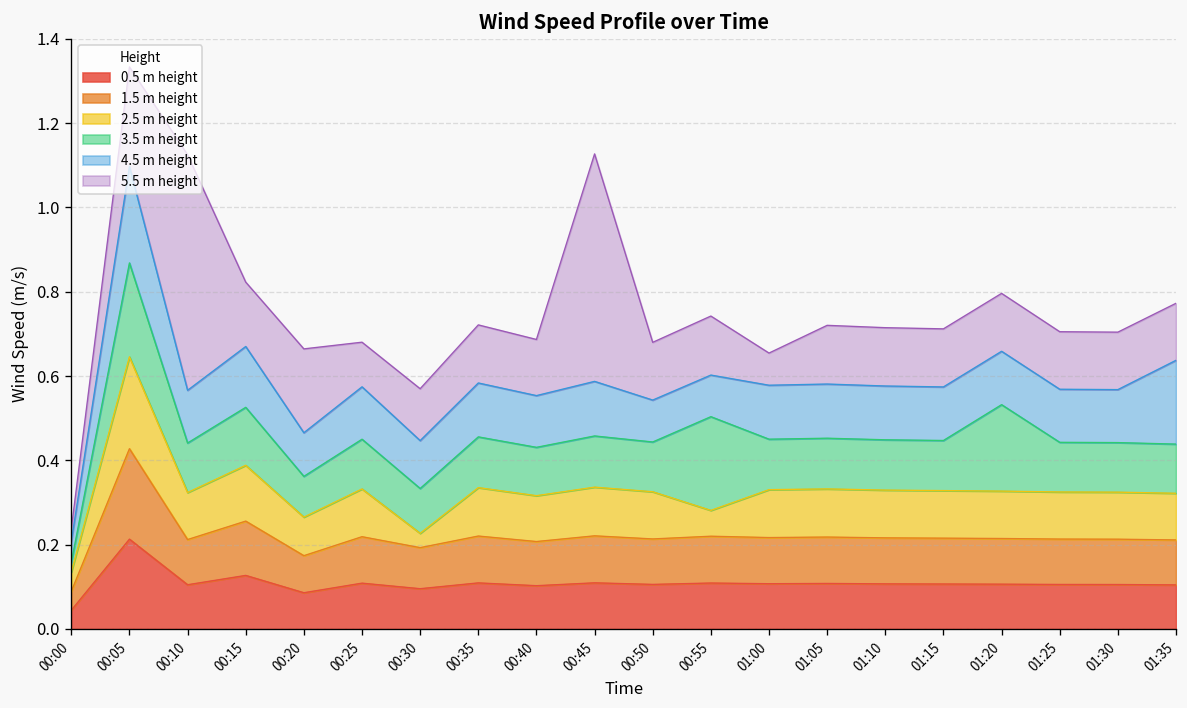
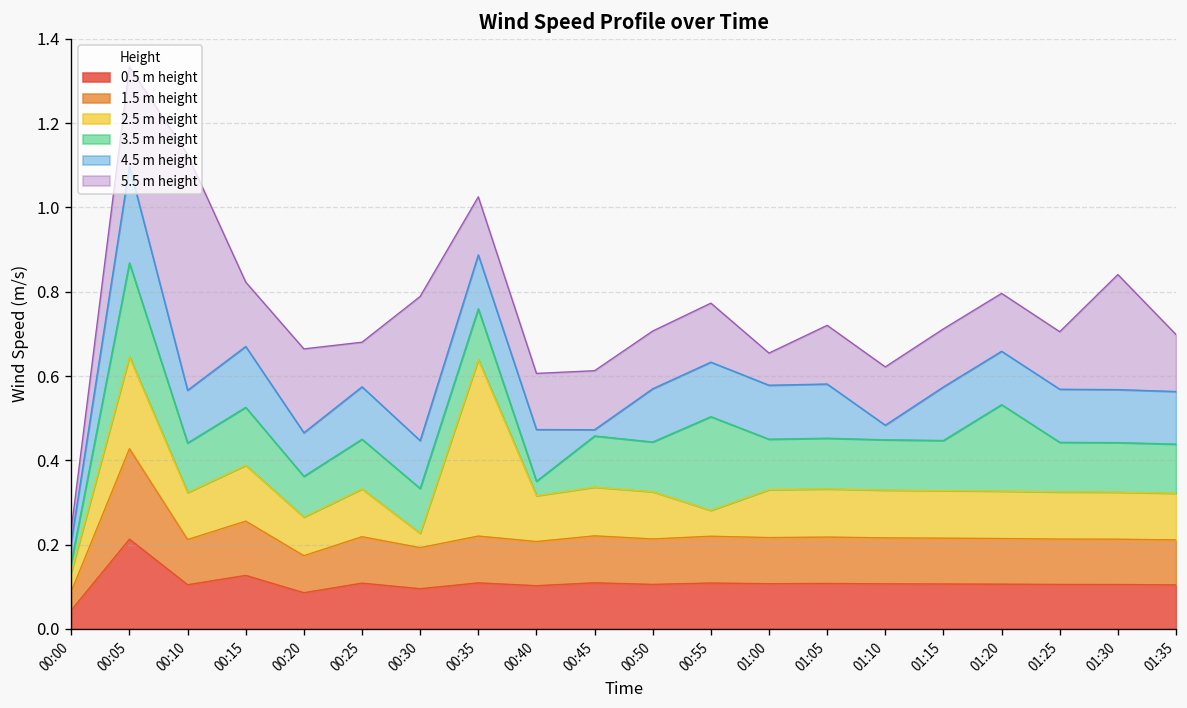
5.5 m height, 00:30: 0.12 -> 0.34
2.5 m height, 00:35: 0.11 -> 0.42
3.5 m height, 00:40: 0.11 -> 0.03
4.5 m height, 00:45: 0.13 -> 0.01
5.5 m height, 00:45: 0.54 -> 0.14
4.5 m height, 00:50: 0.10 -> 0.13
4.5 m height, 00:55: 0.10 -> 0.13
4.5 m height, 01:10: 0.13 -> 0.03
5.5 m height, 01:30: 0.14 -> 0.27
4.5 m height, 01:35: 0.20 -> 0.12
